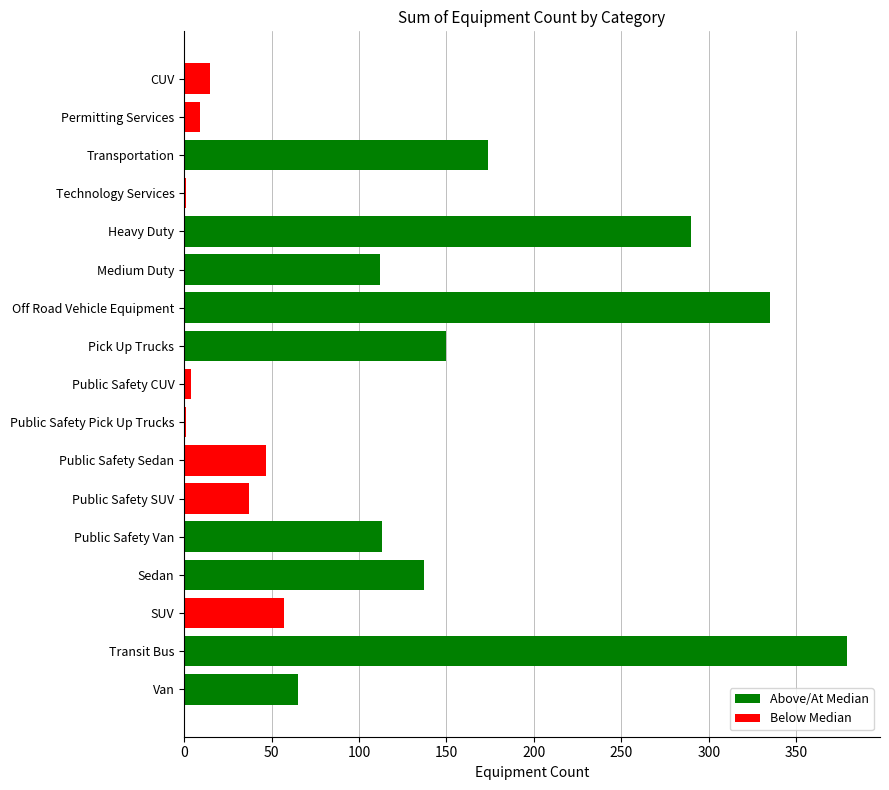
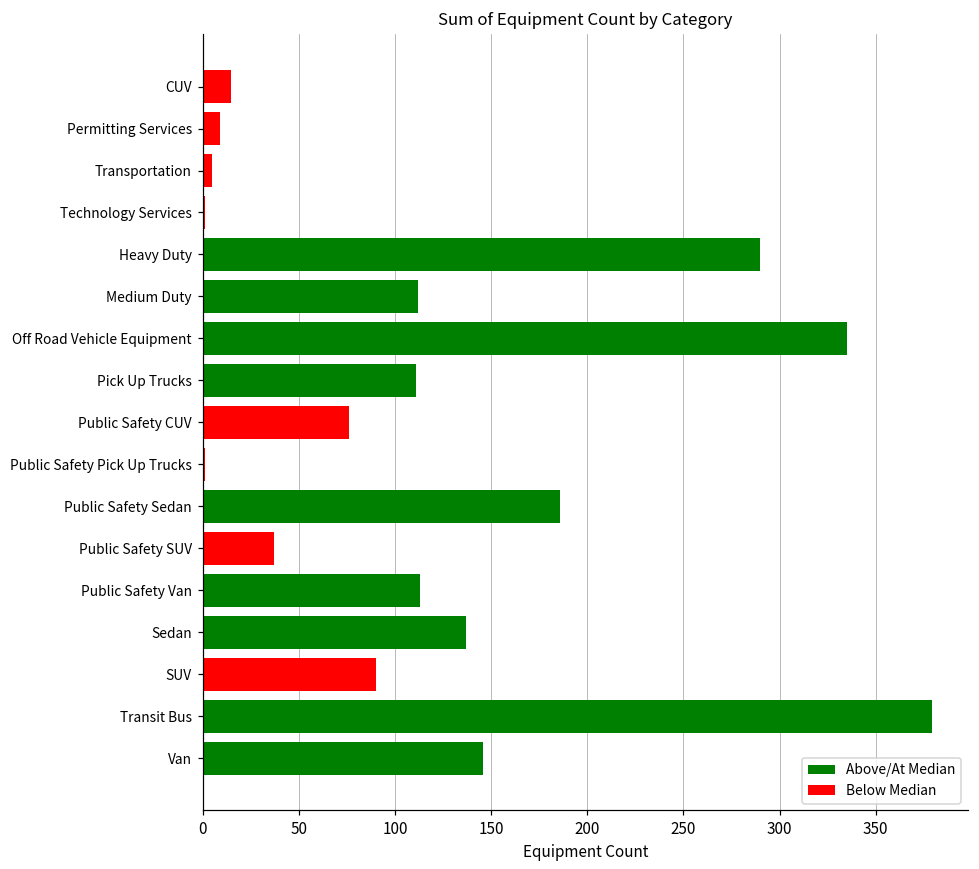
Transportation: 174 -> 5
Pick Up Trucks: 150 -> 111
Public Safety CUV: 4 -> 76
Public Safety Sedan: 47 -> 186
SUV: 57 -> 90
Van: 65 -> 146
